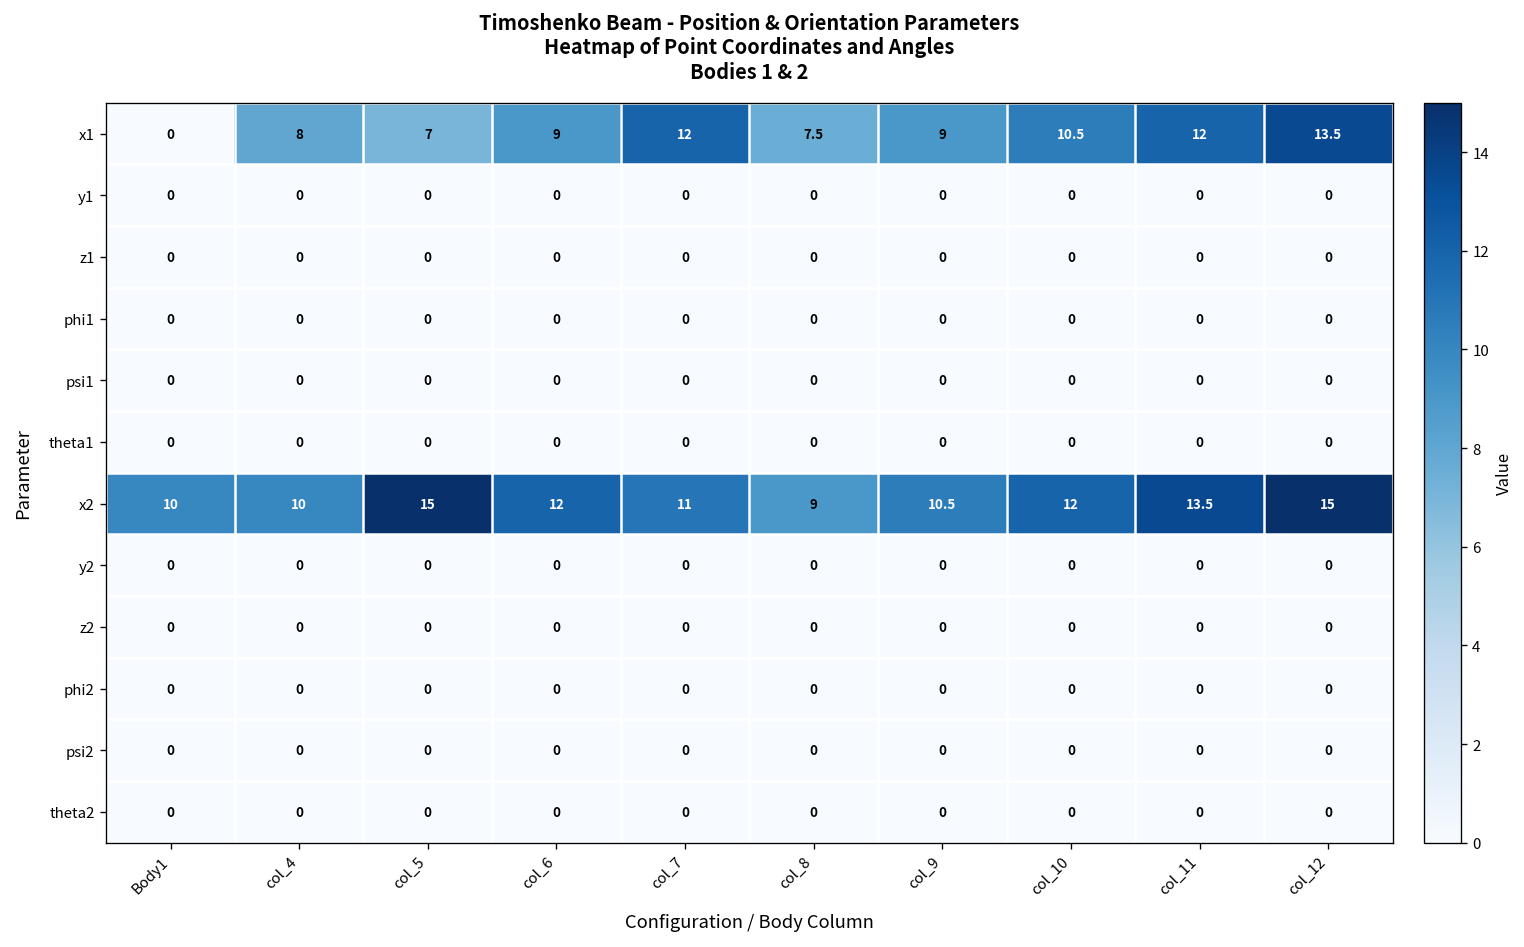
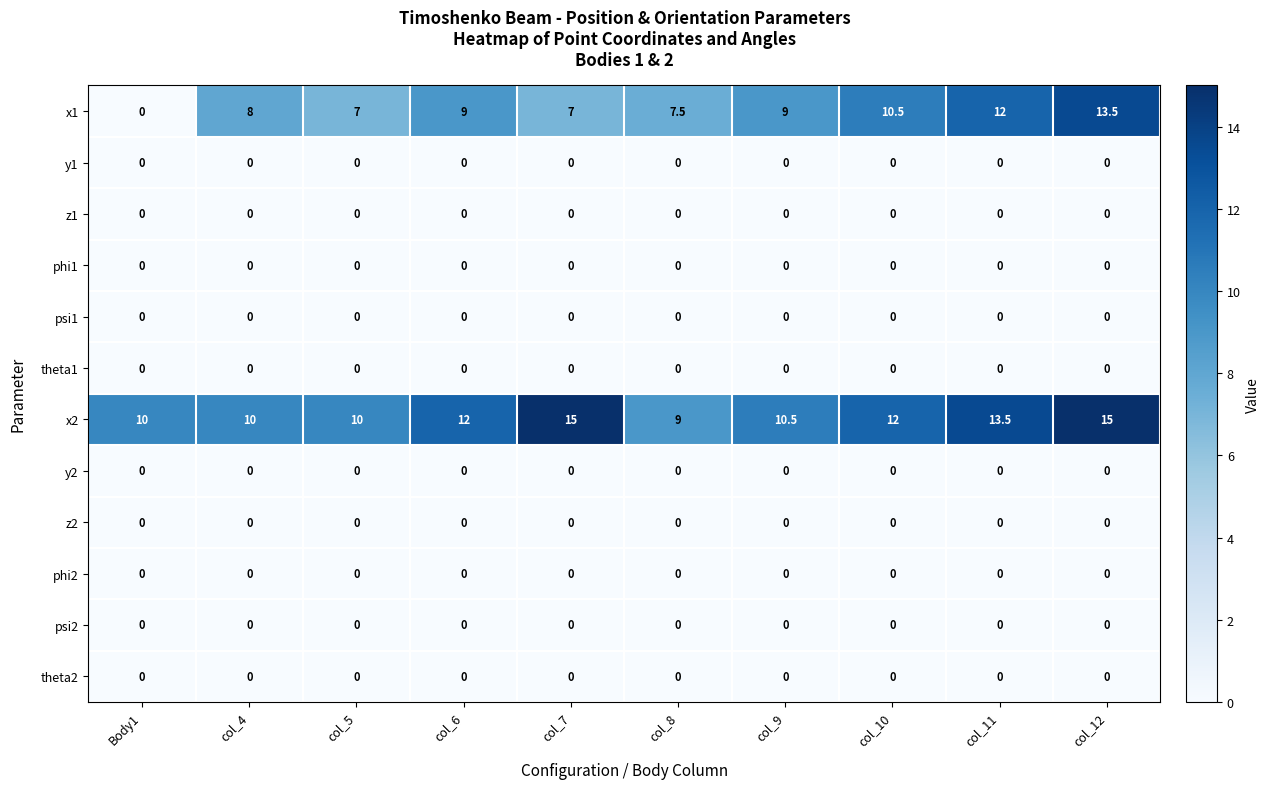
x1, col_7: 12 -> 7
x2, col_5: 15 -> 10
x2, col_7: 11 -> 15
